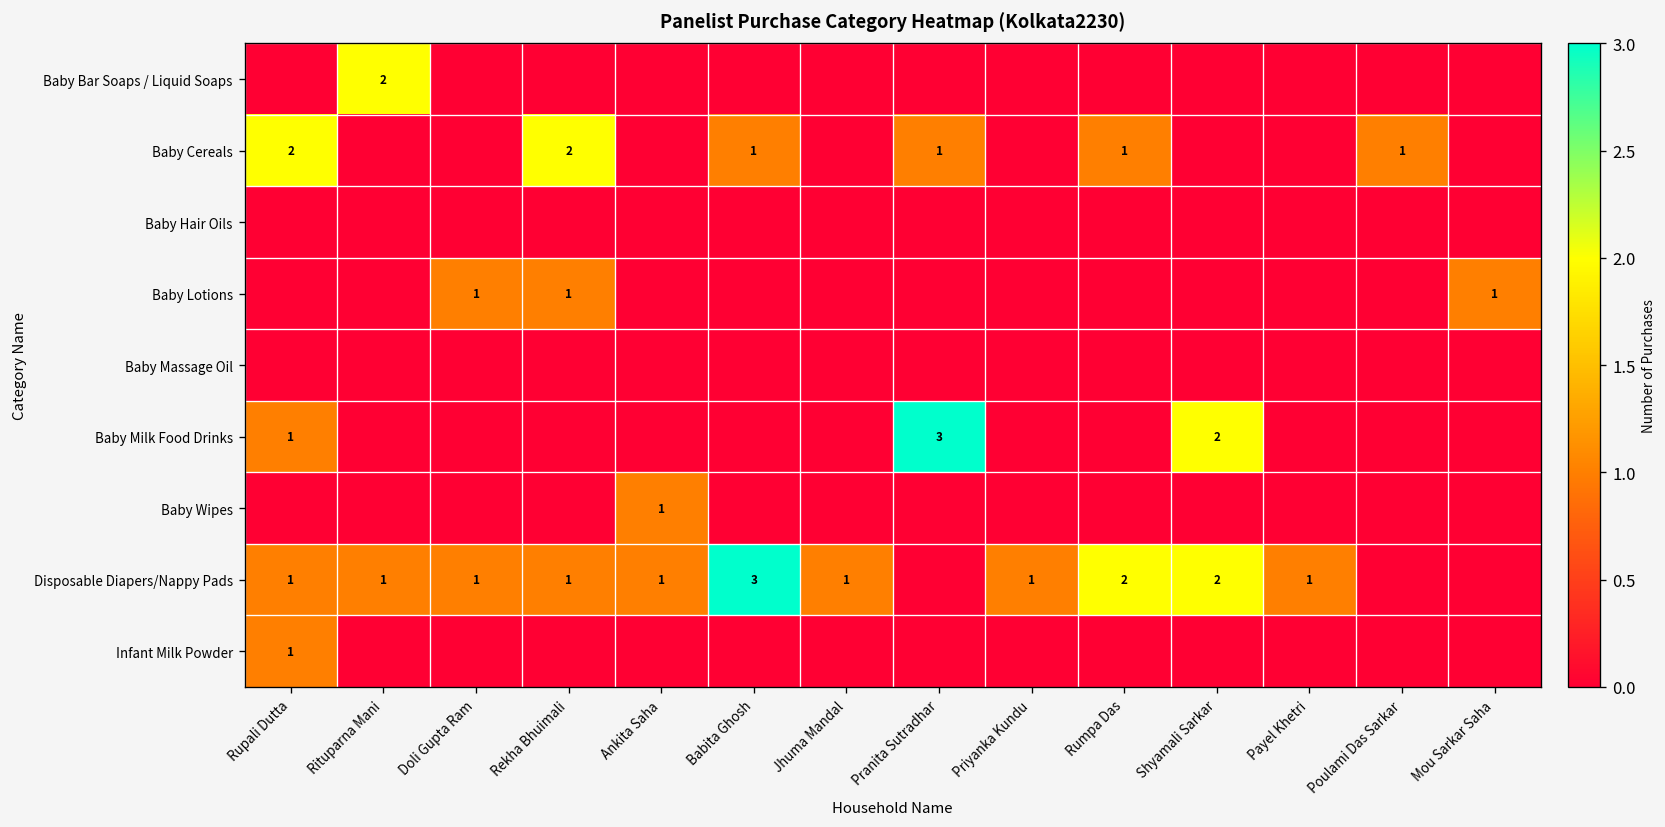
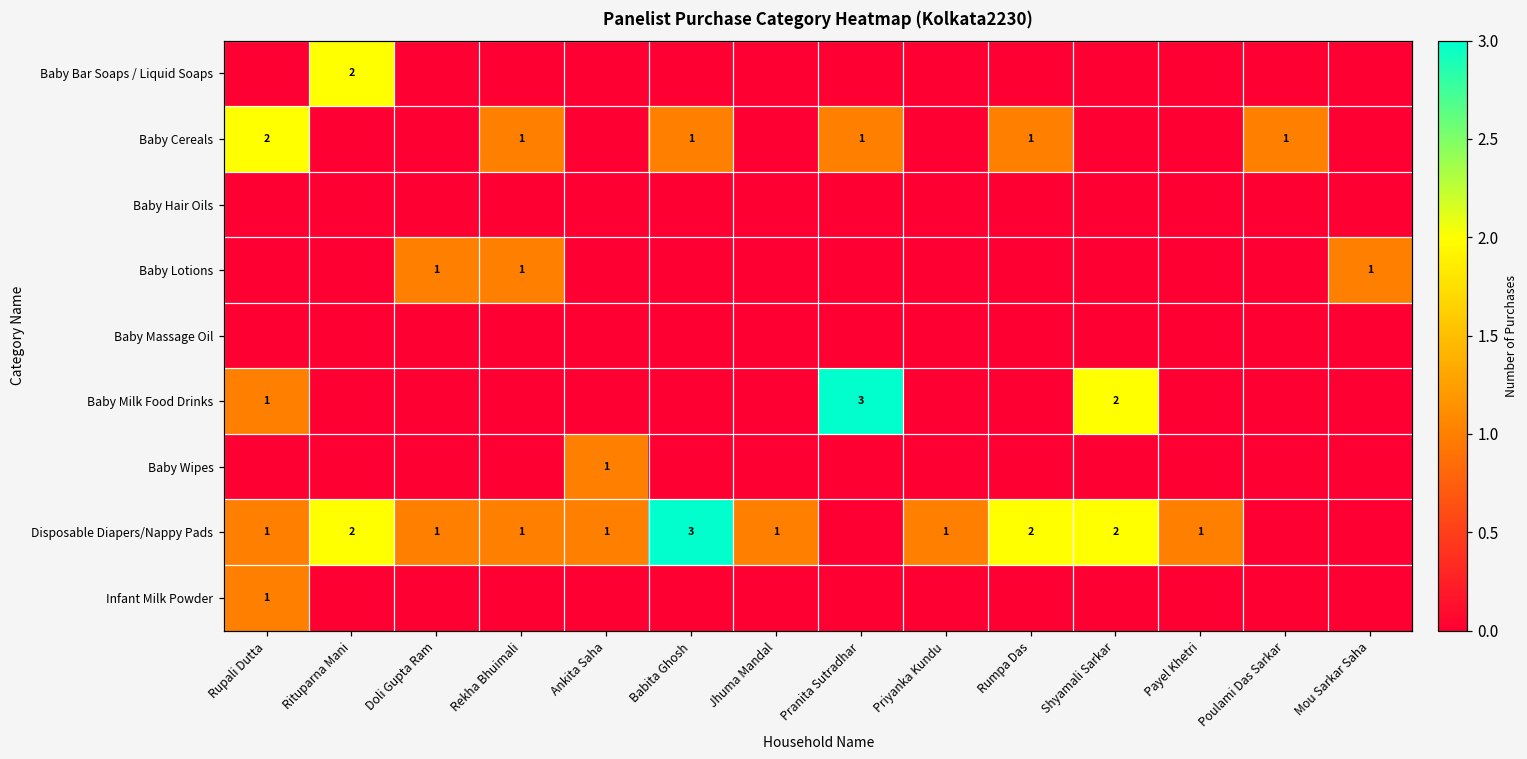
Baby Cereals, Rekha Bhuimali: 2 -> 1
Disposable Diapers/Nappy Pads, Rituparna Mani: 1 -> 2
